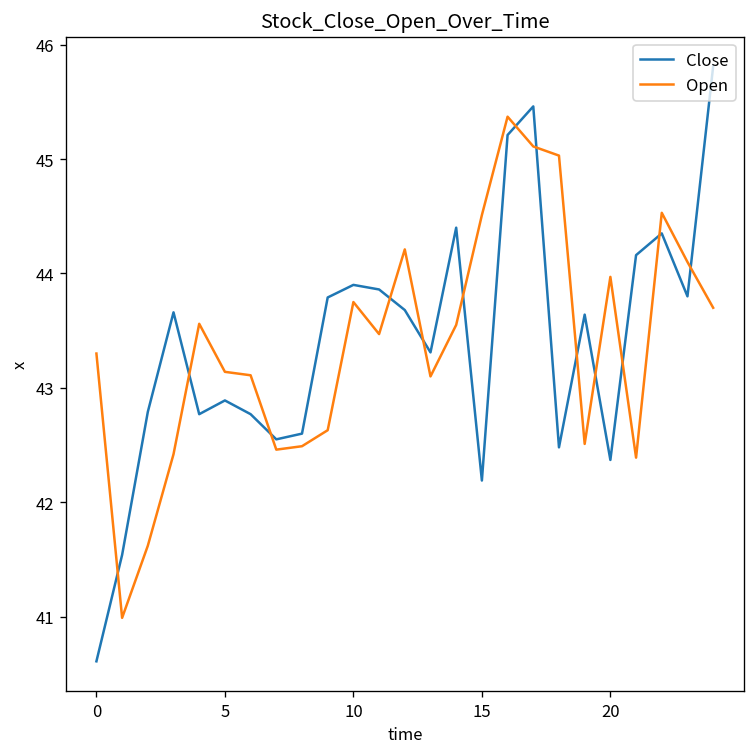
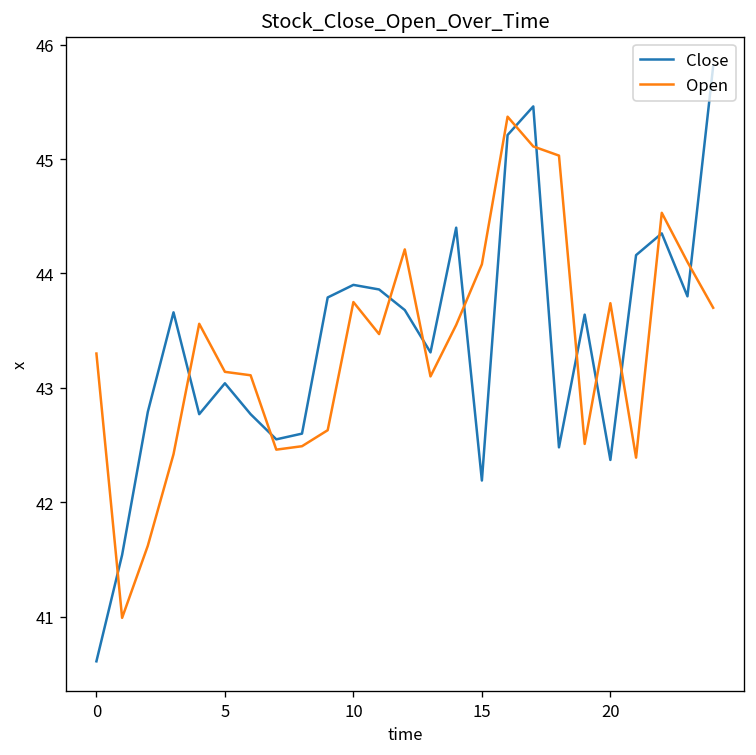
Close, 5: 42.9 -> 43.0
Open, 15: 44.5 -> 44.1
Open, 20: 44.0 -> 43.7
